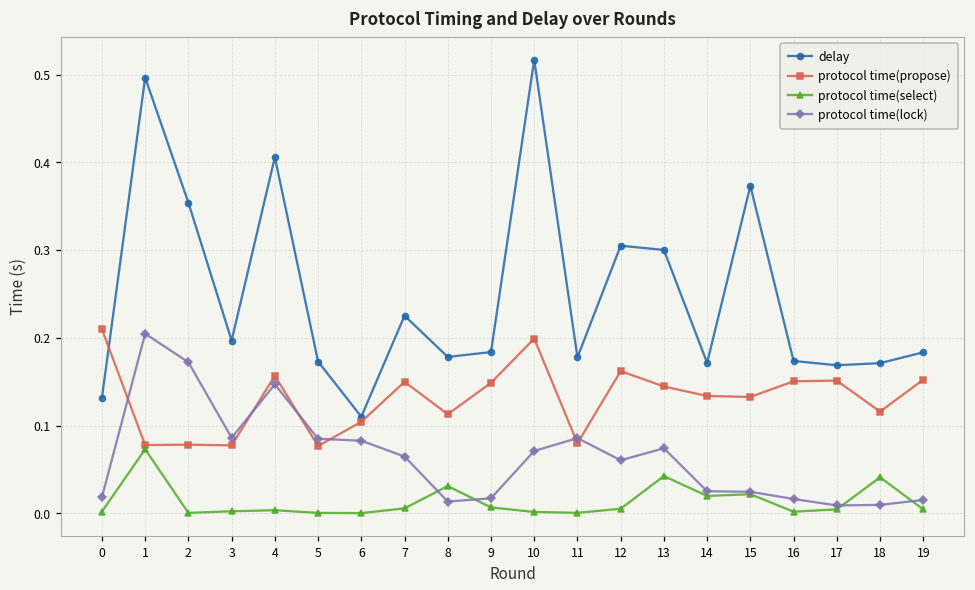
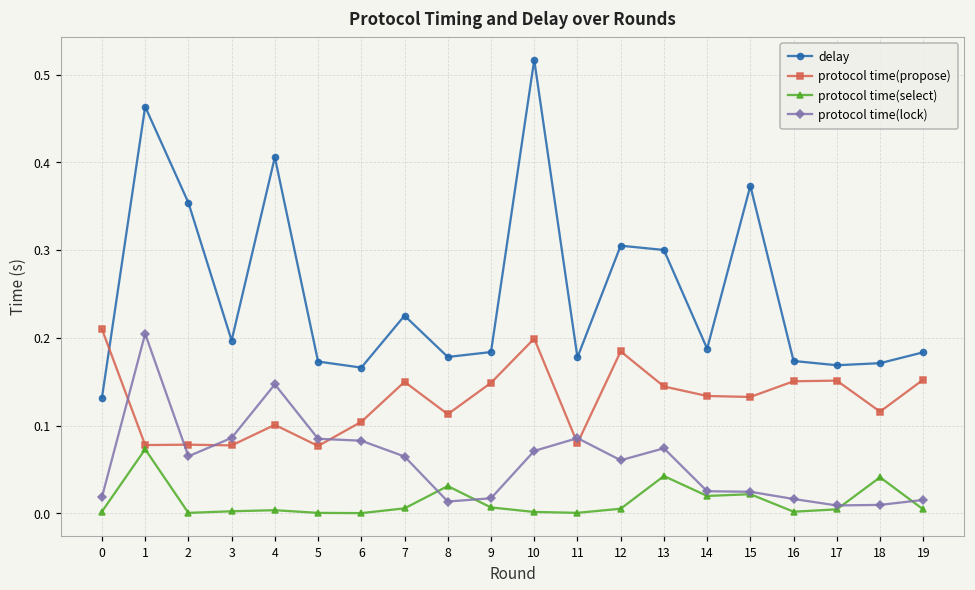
delay, 1: 0.50 -> 0.46
protocol time(lock), 2: 0.17 -> 0.07
protocol time(propose), 4: 0.16 -> 0.10
delay, 6: 0.11 -> 0.17
protocol time(propose), 12: 0.16 -> 0.18
delay, 14: 0.17 -> 0.19
